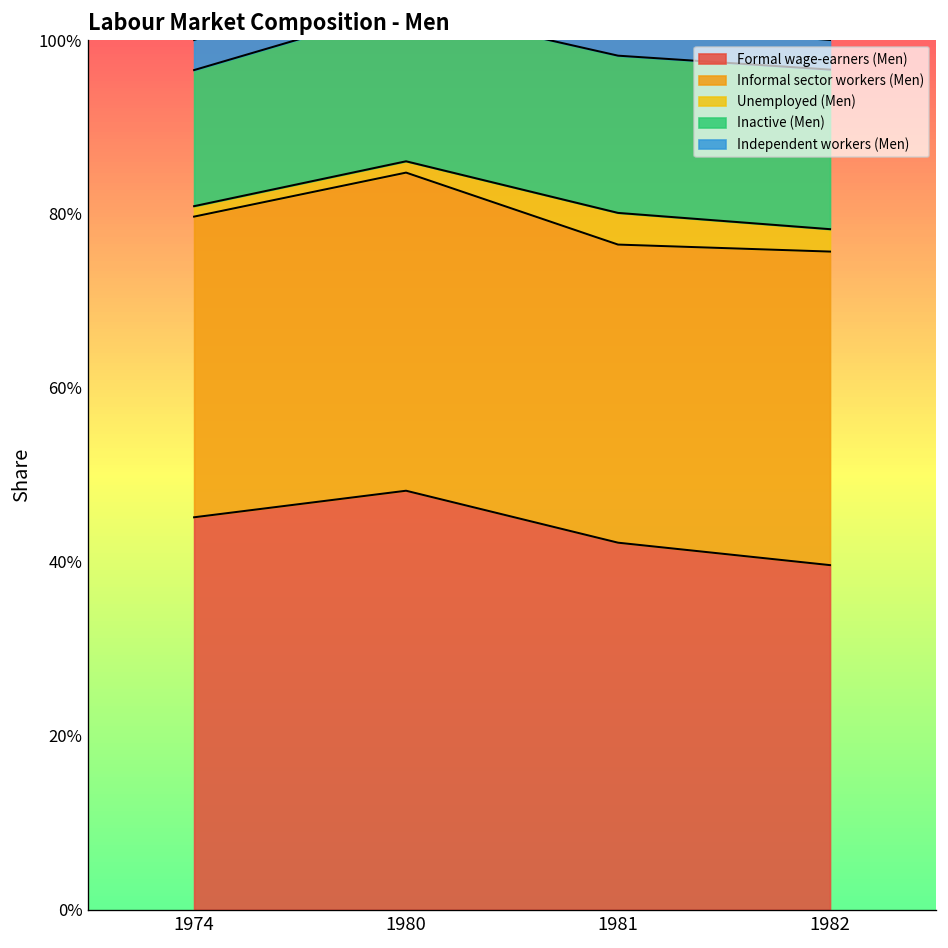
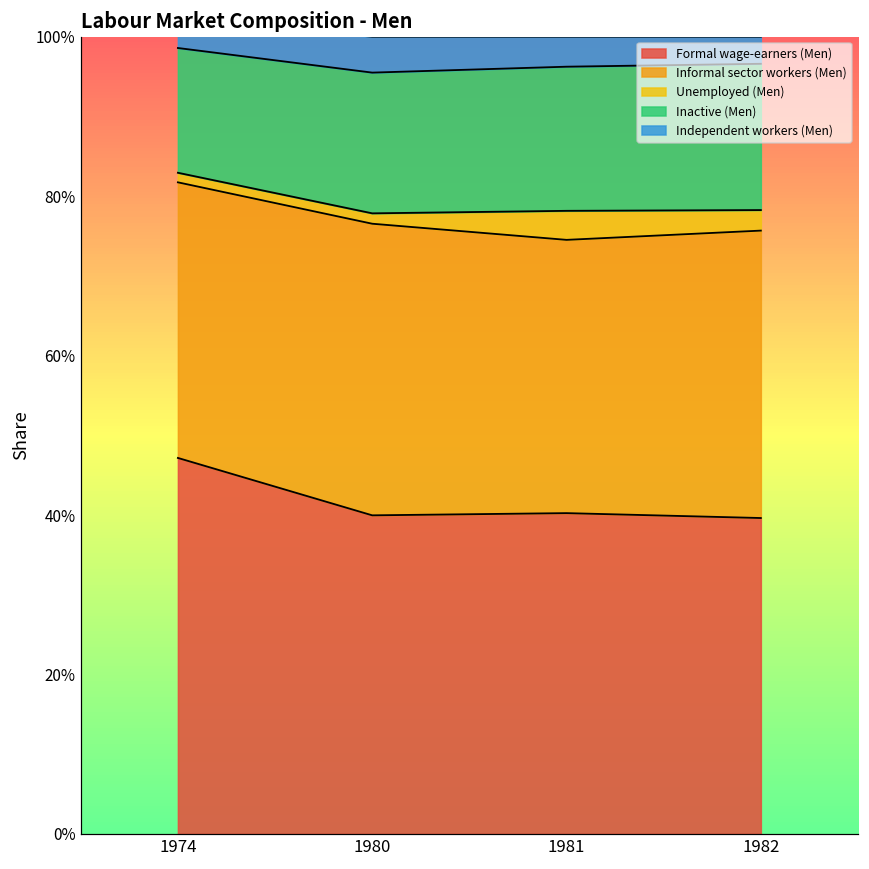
Formal wage-earners (Men), 1974: 45% -> 47%
Formal wage-earners (Men), 1980: 48% -> 40%
Formal wage-earners (Men), 1981: 42% -> 40%
